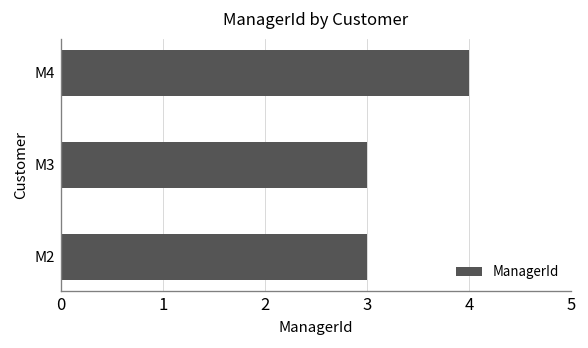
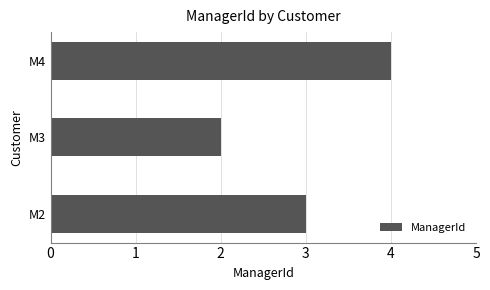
M3: 3 -> 2
